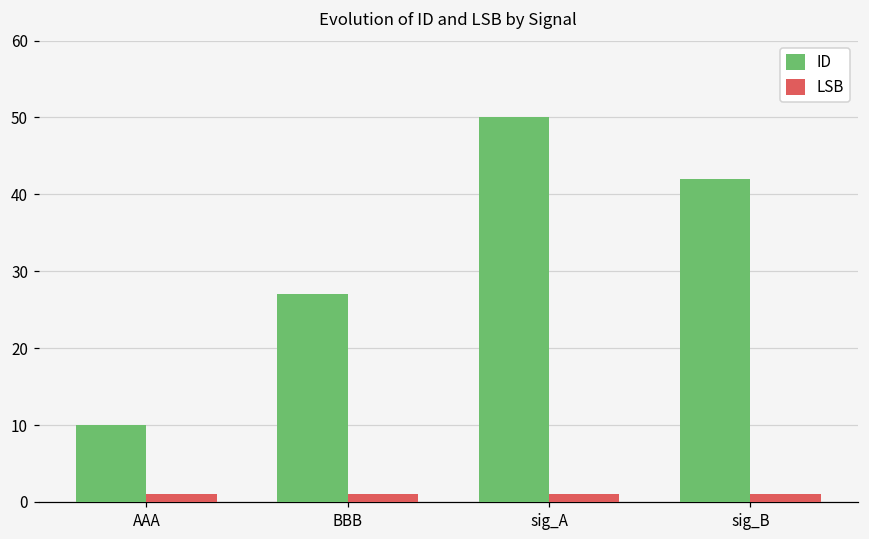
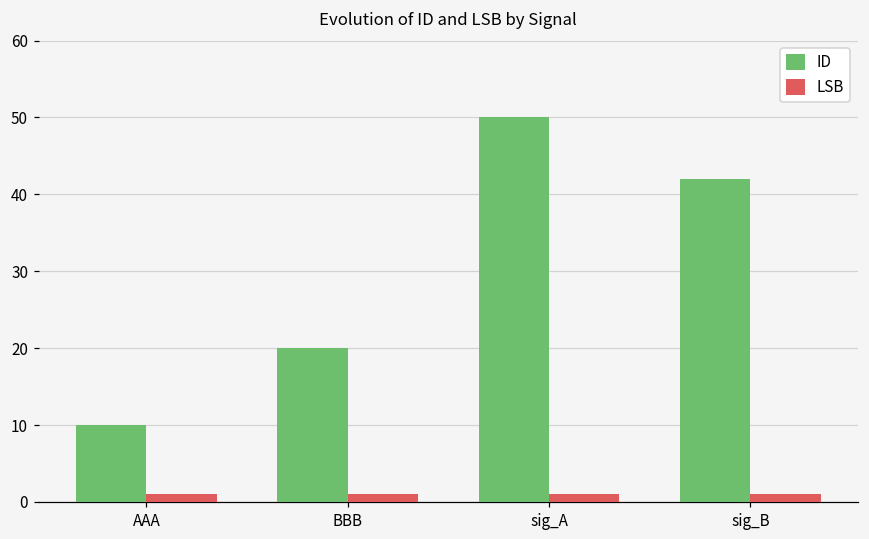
ID, BBB: 27 -> 20
